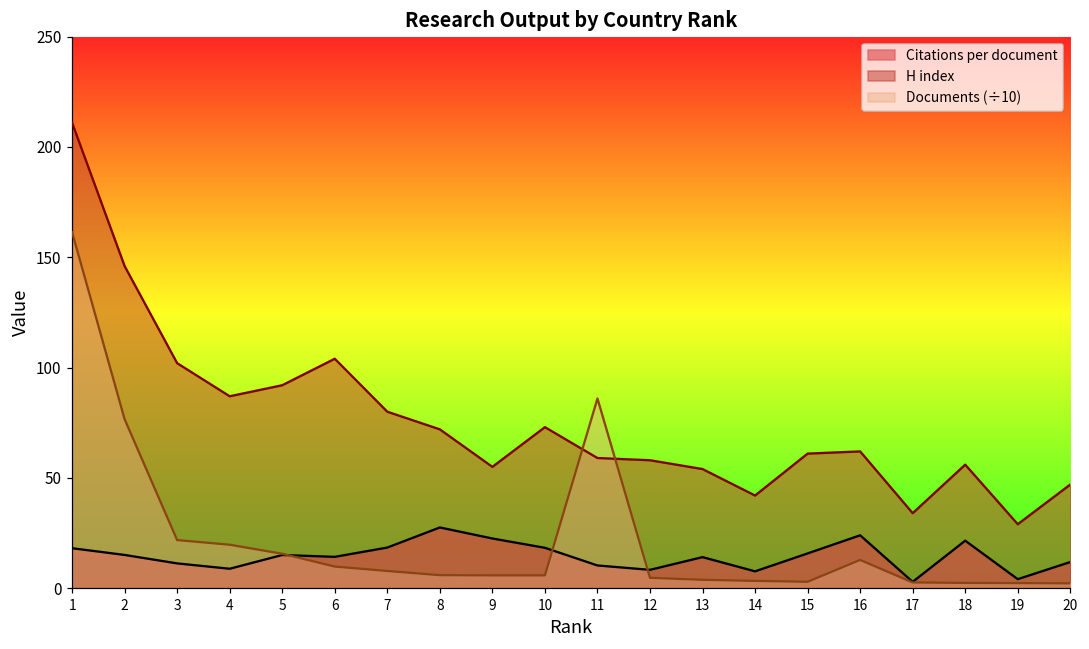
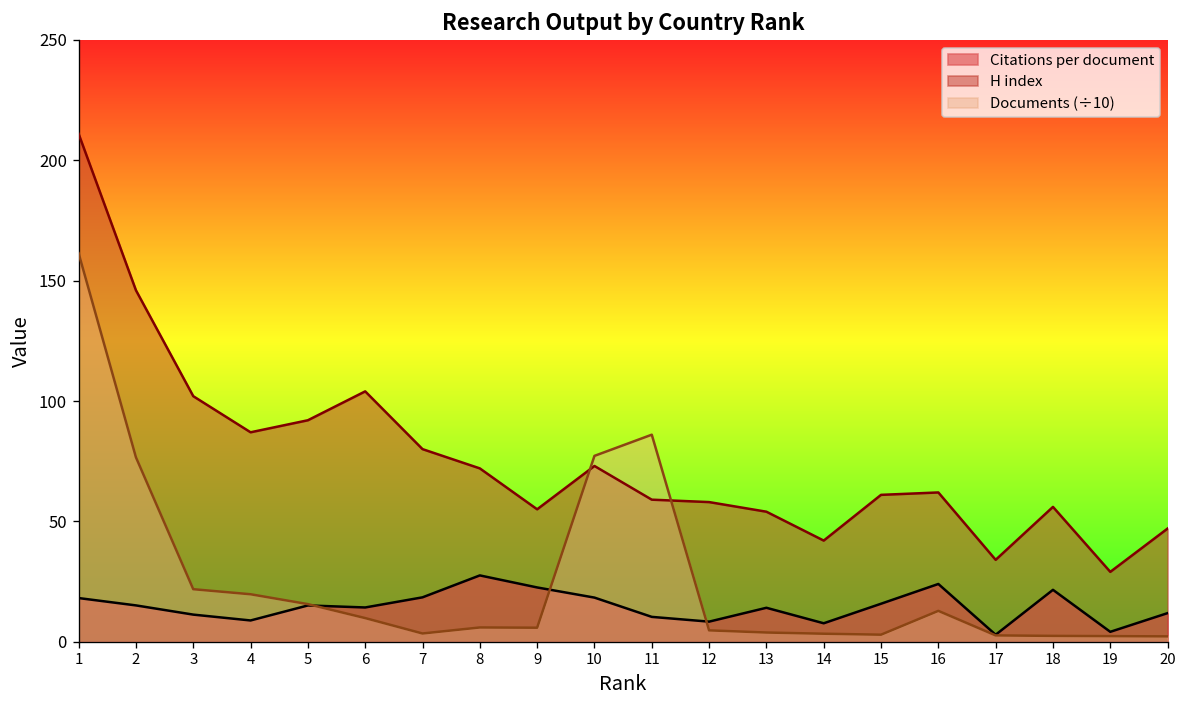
Documents (÷10), 7: 8 -> 3
Documents (÷10), 10: 6 -> 77
